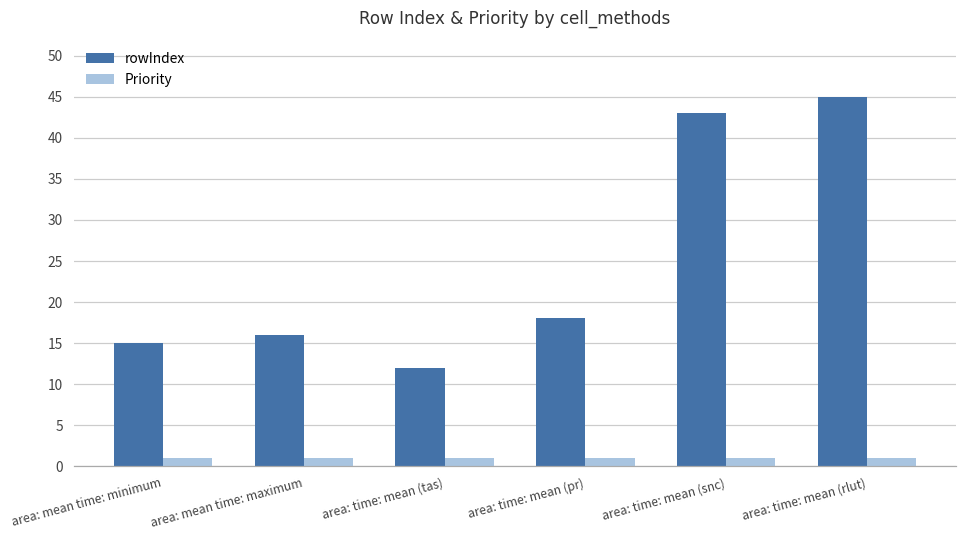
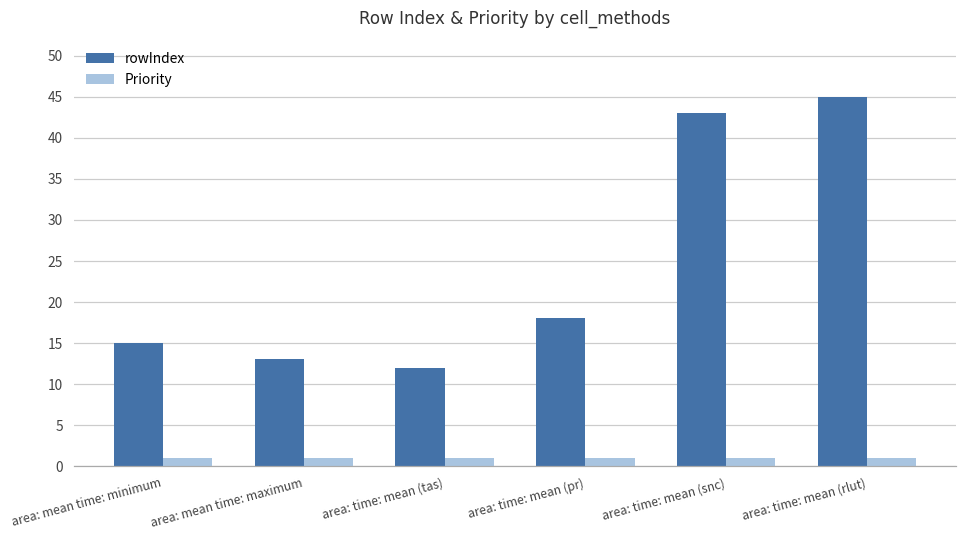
rowIndex, area: mean time: maximum: 16 -> 13
